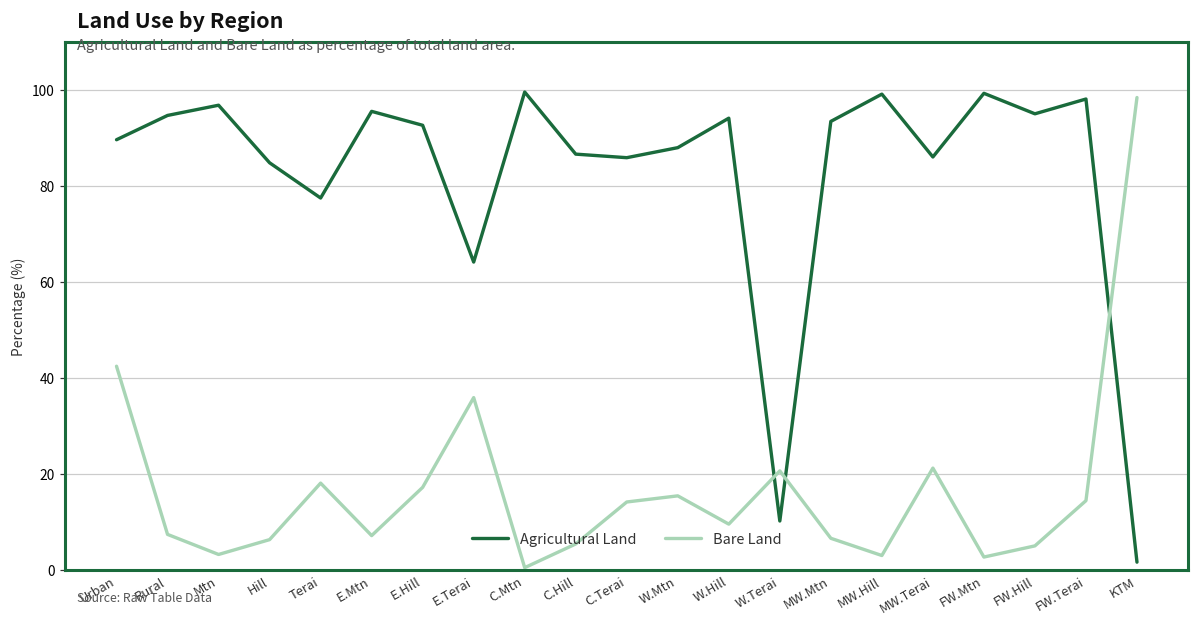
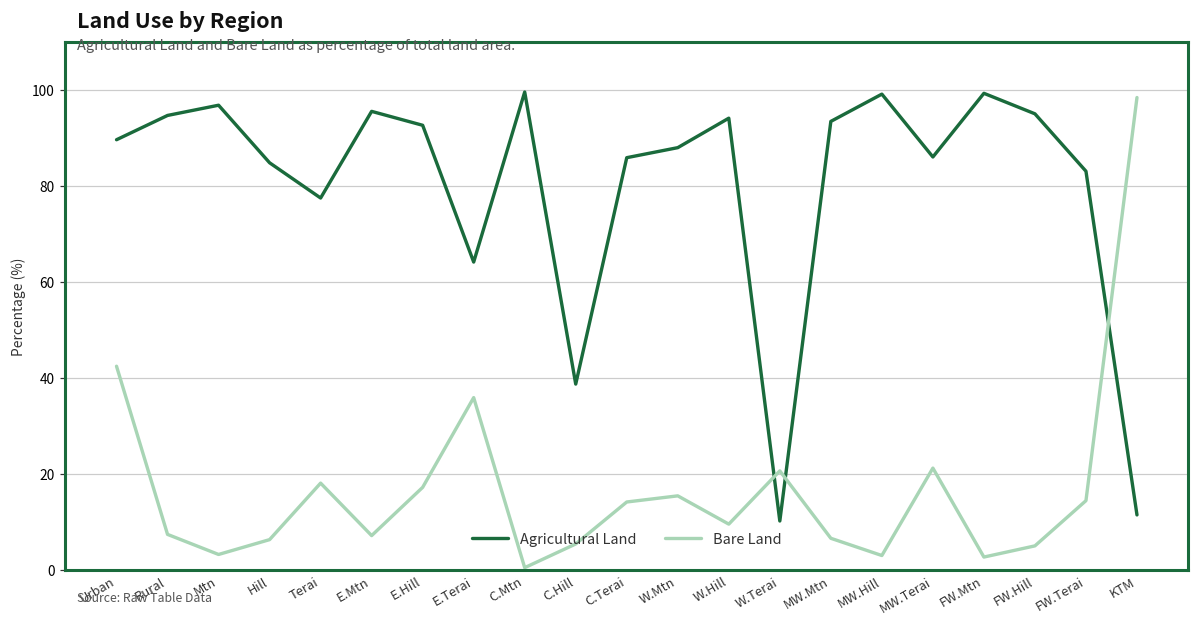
Agricultural Land, C.Hill: 87 -> 39
Agricultural Land, FW.Terai: 98 -> 83
Agricultural Land, KTM: 2 -> 11
